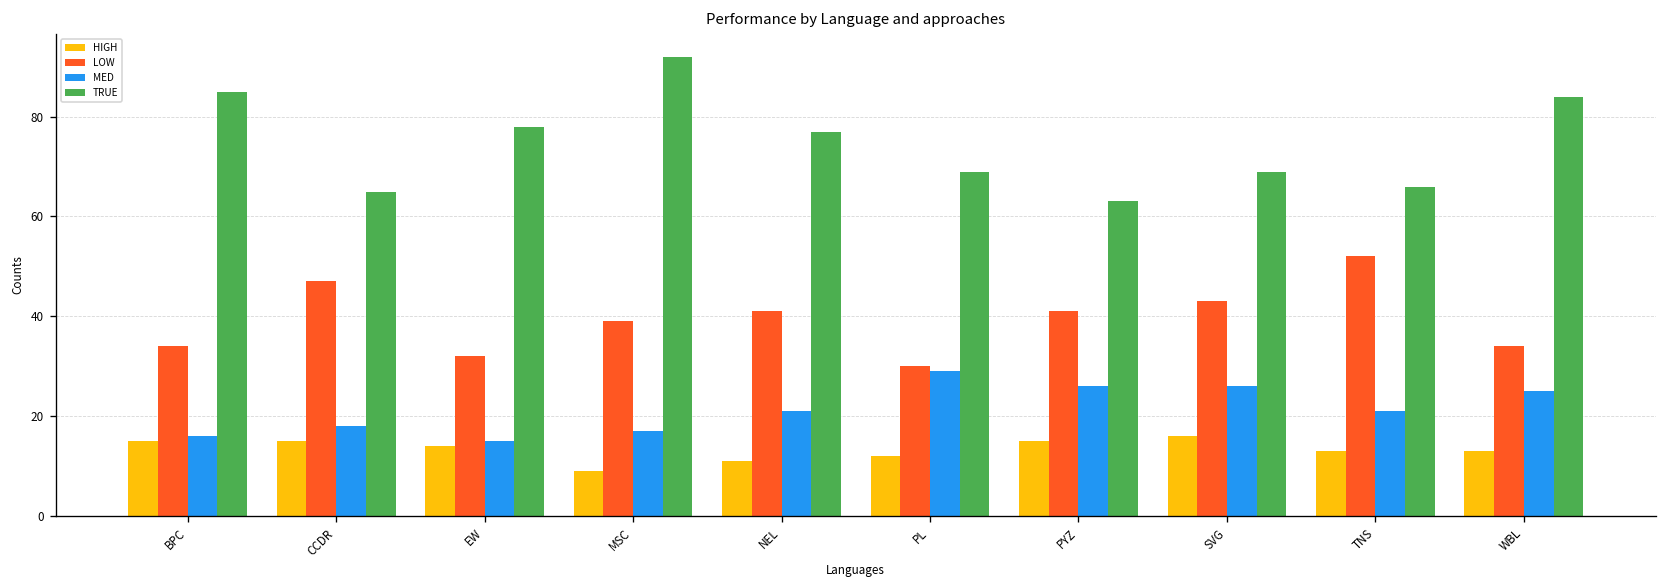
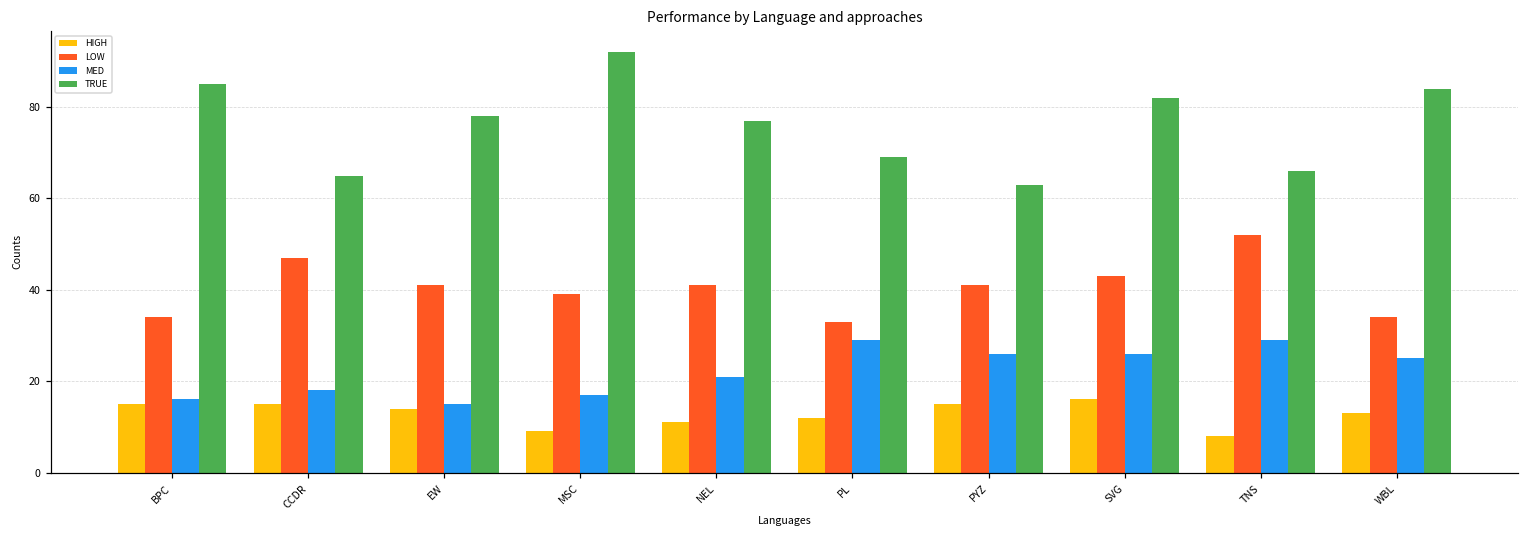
LOW, EW: 32 -> 41
LOW, PL: 30 -> 33
TRUE, SVG: 69 -> 82
HIGH, TNS: 13 -> 8
MED, TNS: 21 -> 29
